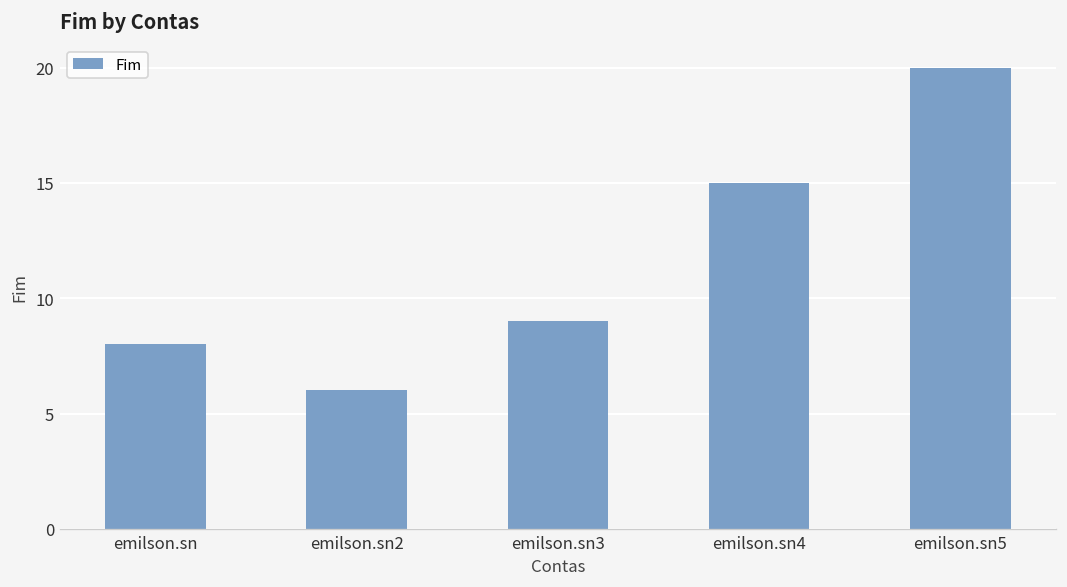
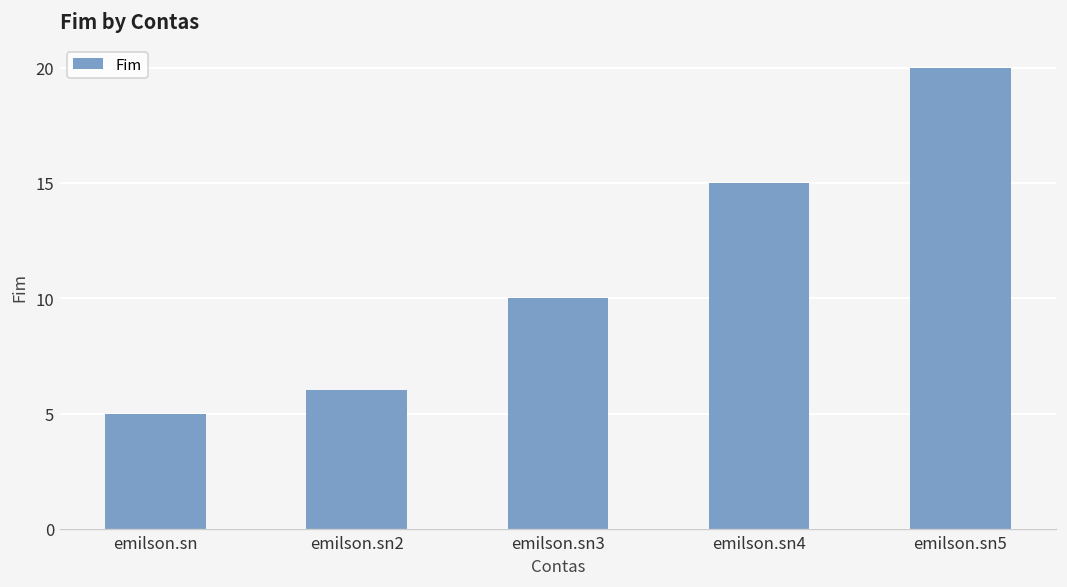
emilson.sn: 8 -> 5
emilson.sn3: 9 -> 10
